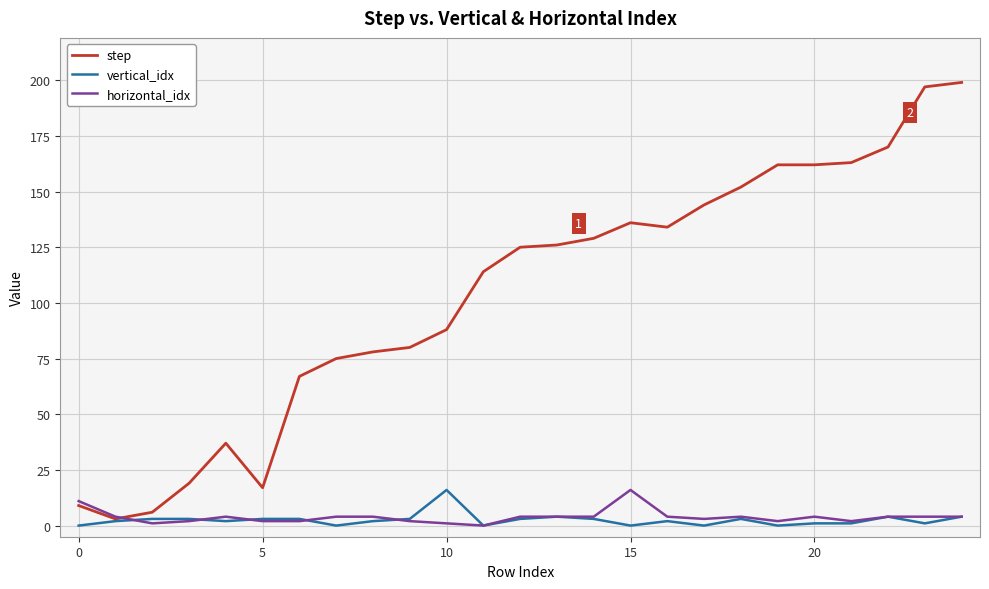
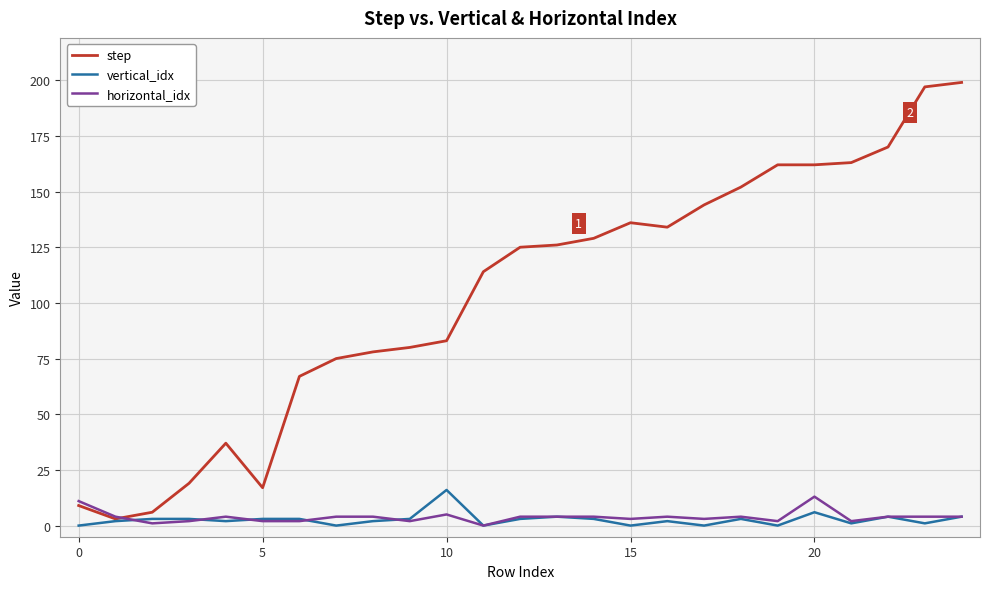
step, 10: 88 -> 83
horizontal_idx, 10: 1 -> 5
horizontal_idx, 15: 16 -> 3
vertical_idx, 20: 1 -> 6
horizontal_idx, 20: 4 -> 13
